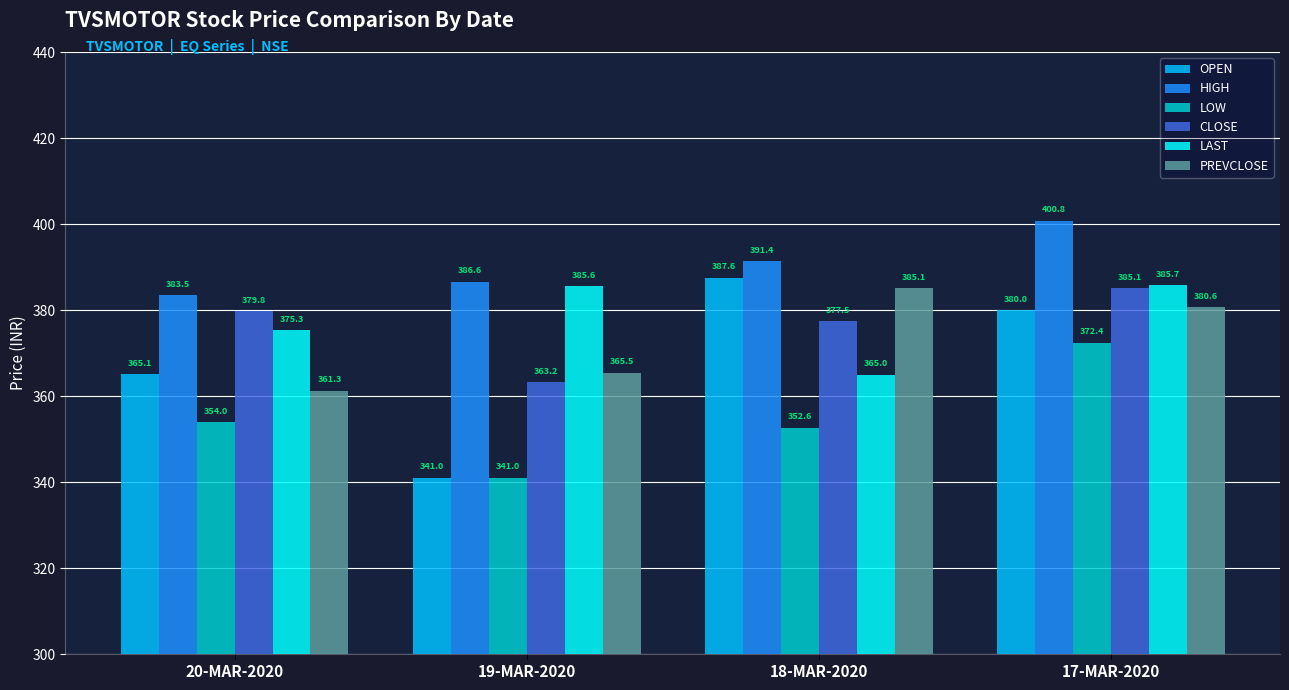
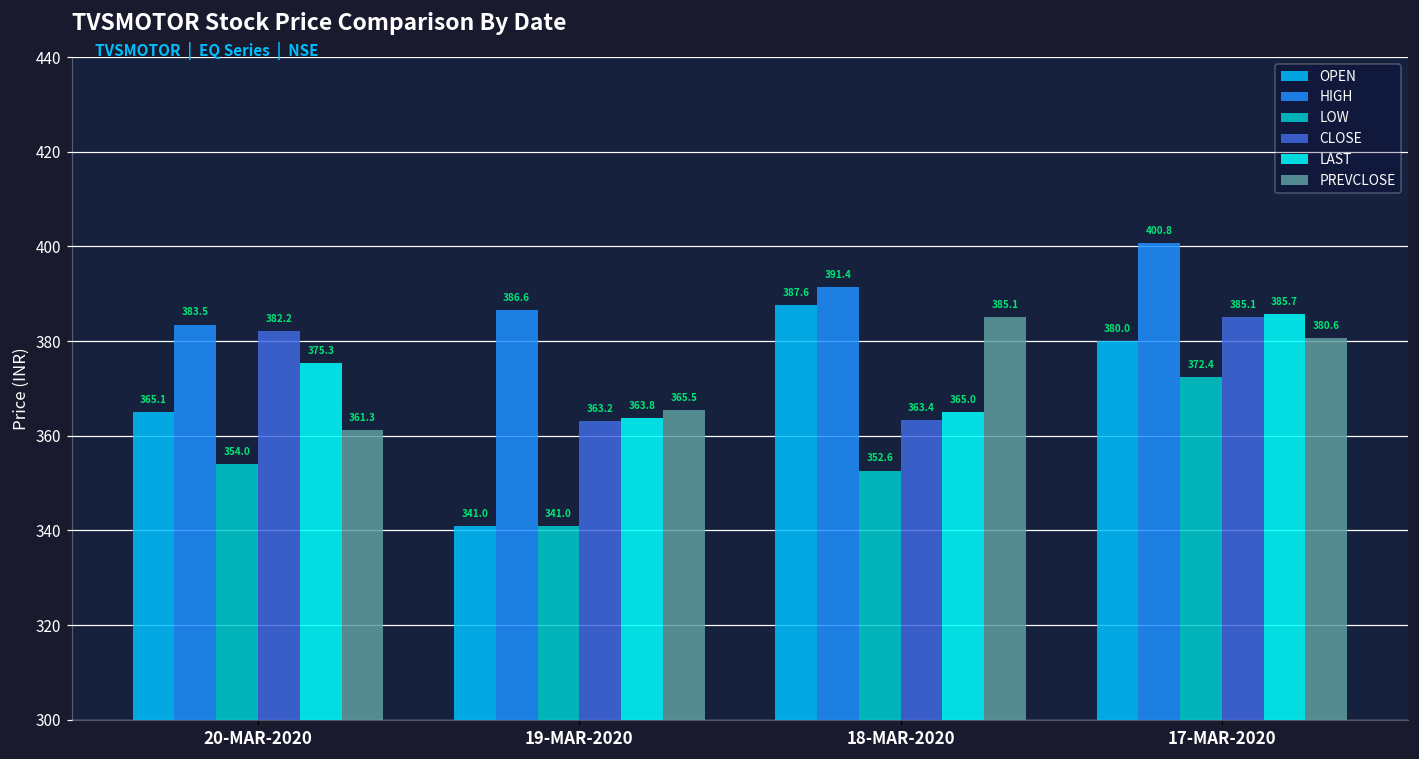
CLOSE, 20-MAR-2020: 379.8 -> 382.2
LAST, 19-MAR-2020: 385.6 -> 363.8
CLOSE, 18-MAR-2020: 377.5 -> 363.4
